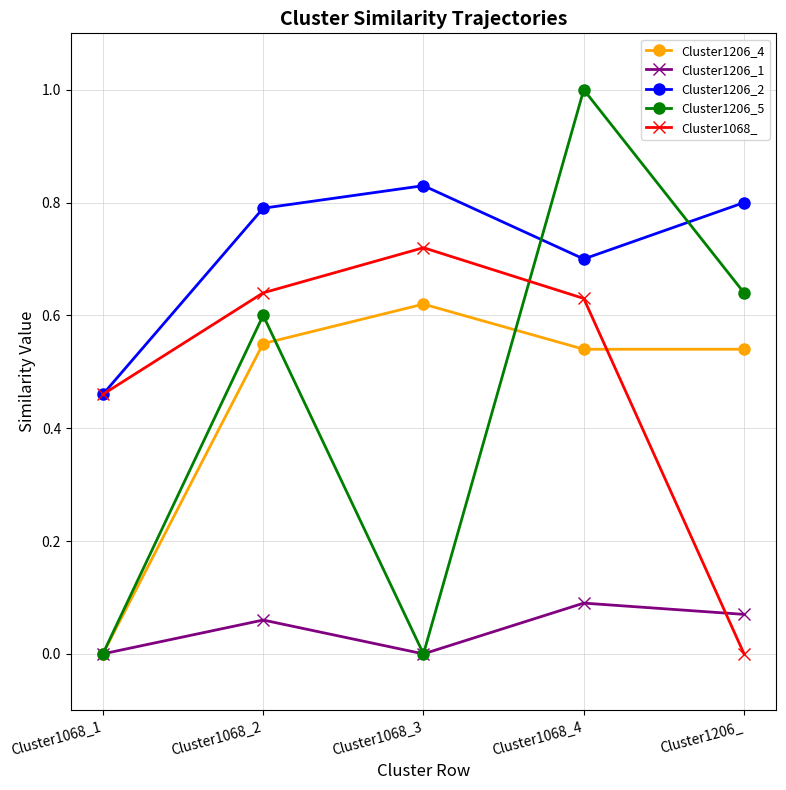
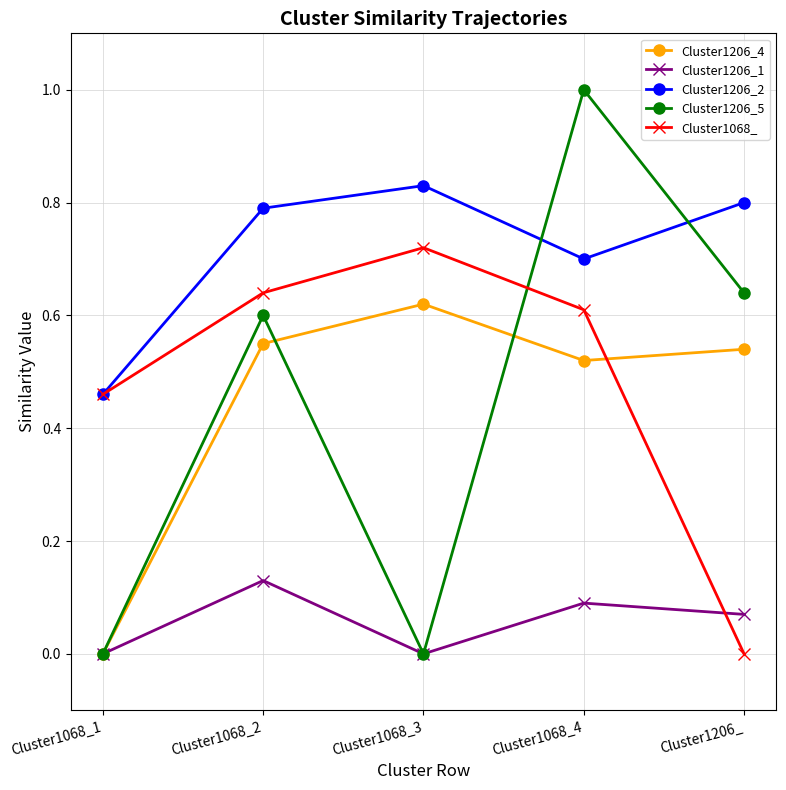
Cluster1206_1, Cluster1068_2: 0.06 -> 0.13
Cluster1206_4, Cluster1068_4: 0.54 -> 0.52
Cluster1068_, Cluster1068_4: 0.63 -> 0.61
